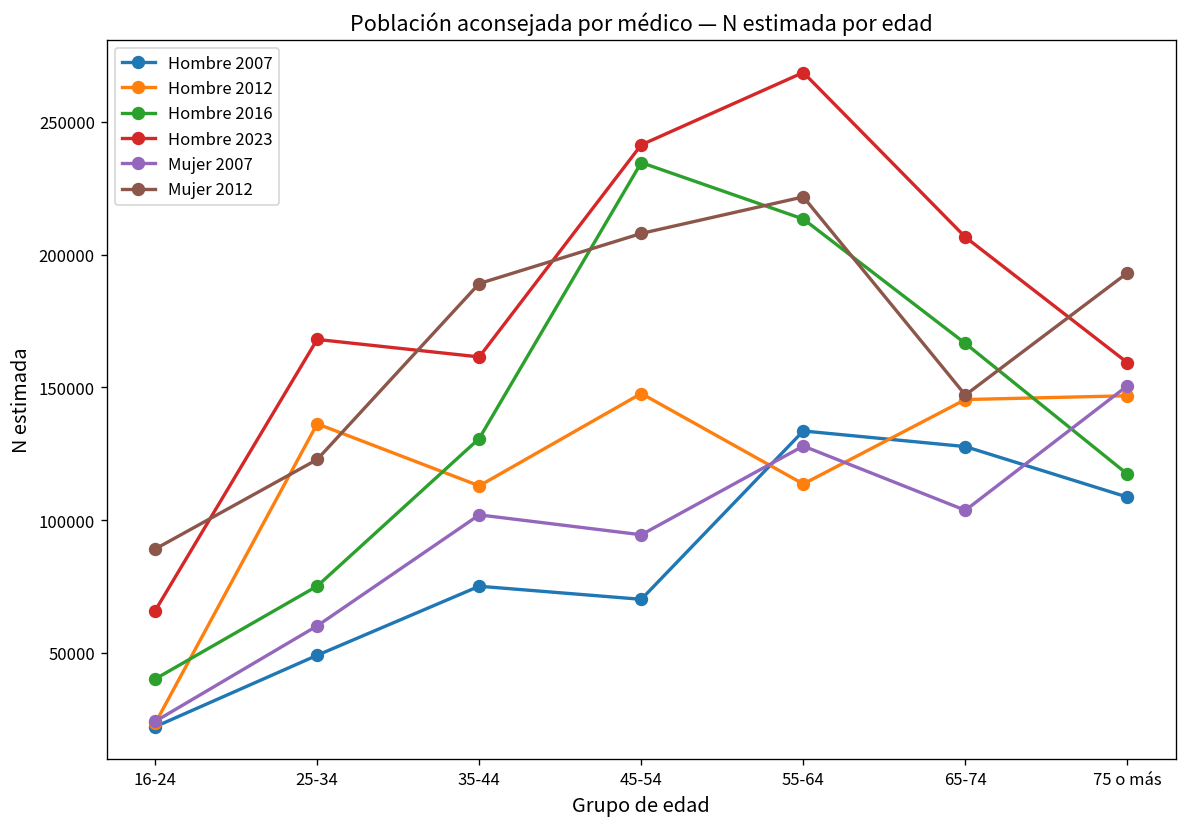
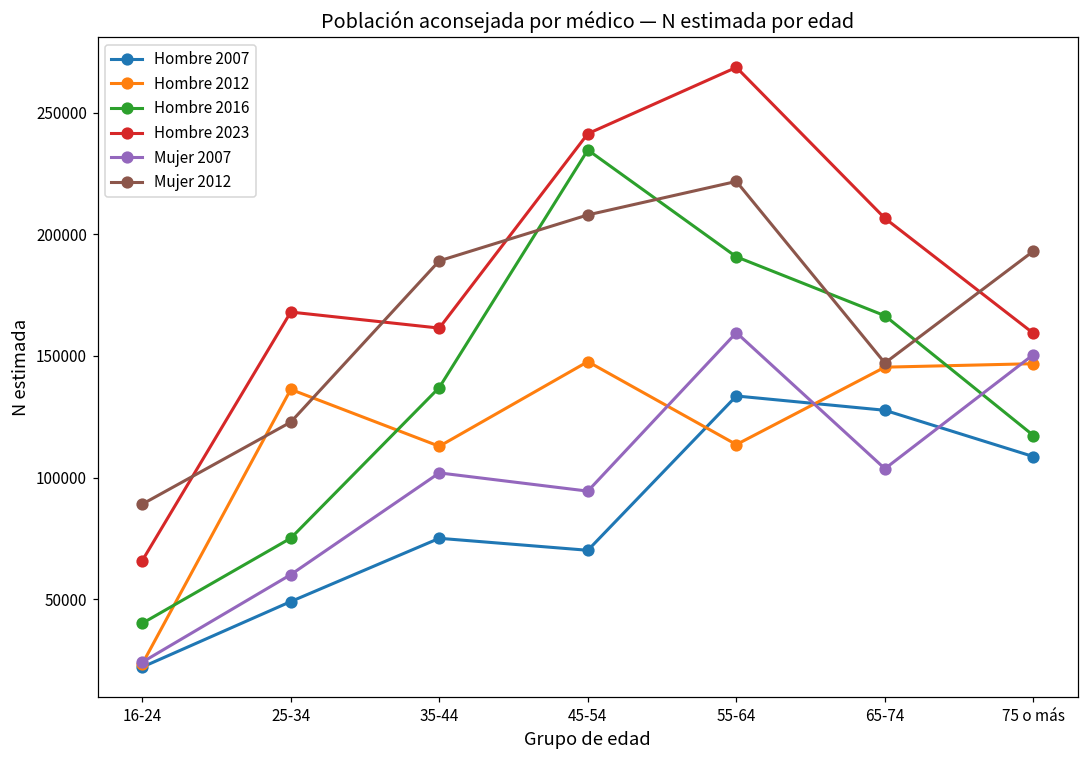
Hombre 2016, 35-44: 131000 -> 137000
Hombre 2016, 55-64: 213000 -> 191000
Mujer 2007, 55-64: 128000 -> 160000
